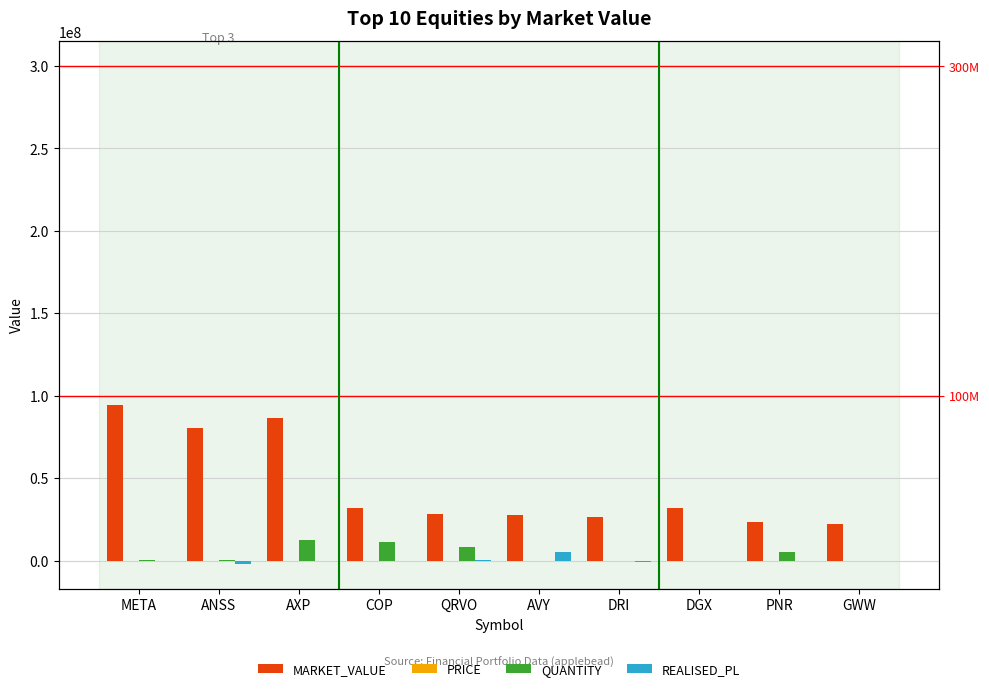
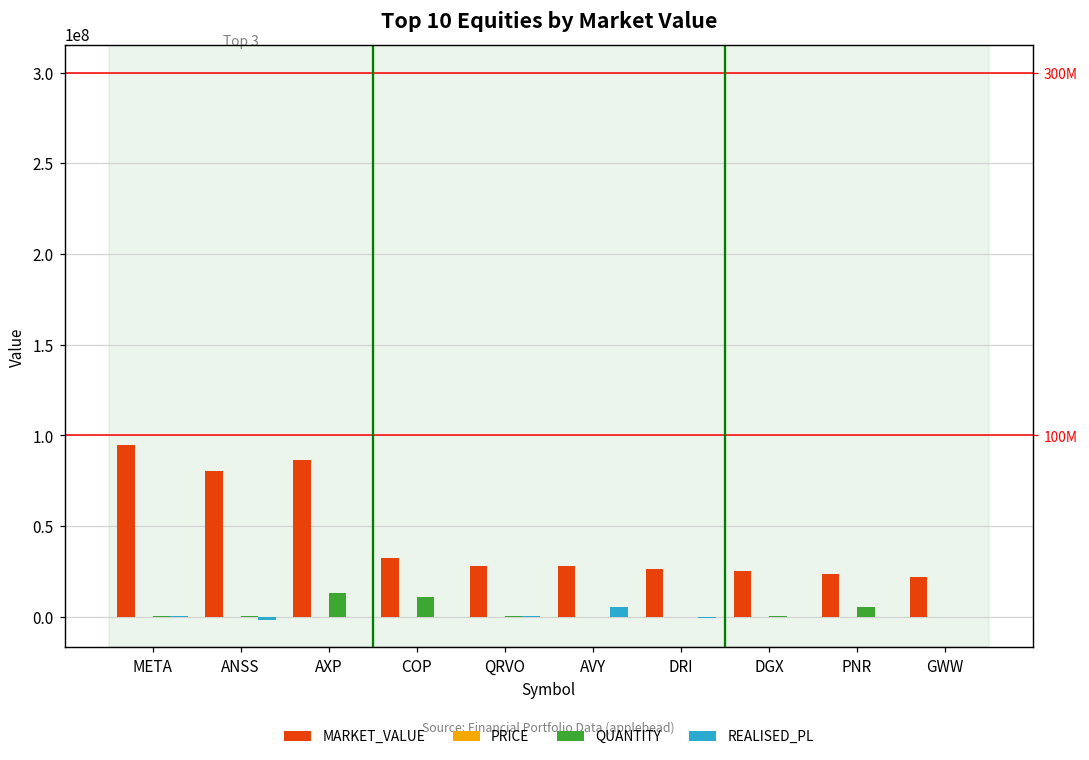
QUANTITY, QRVO: 8000000 -> 0
MARKET_VALUE, DGX: 32000000 -> 25000000
